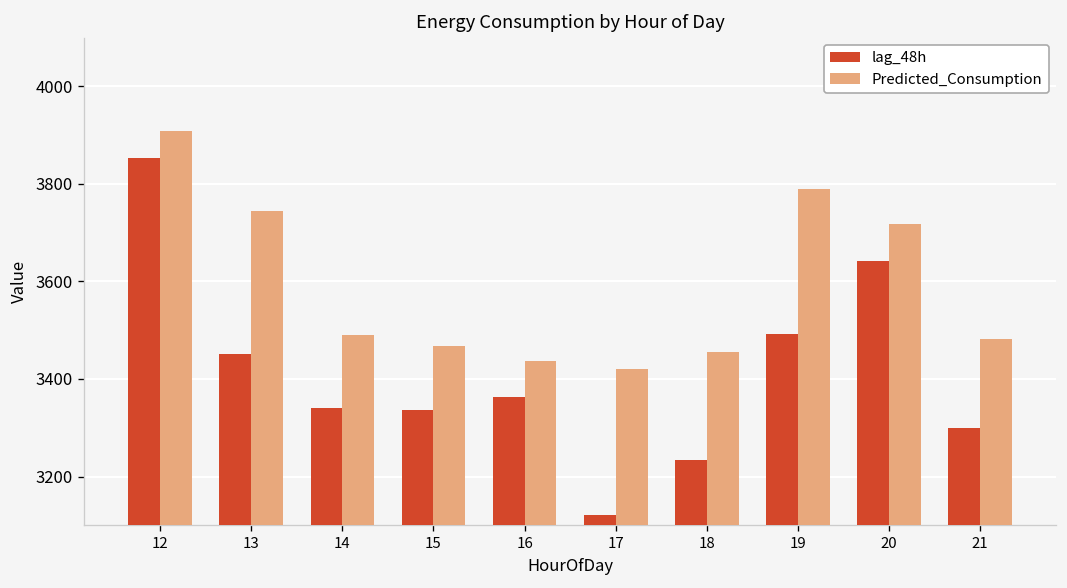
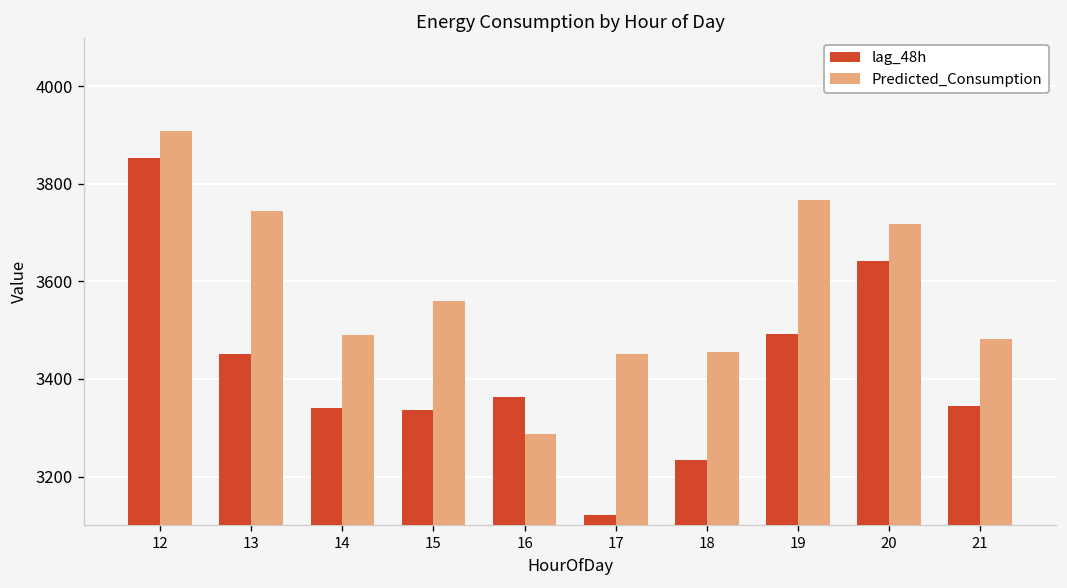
Predicted_Consumption, 15: 3470 -> 3560
Predicted_Consumption, 16: 3440 -> 3290
Predicted_Consumption, 17: 3420 -> 3450
Predicted_Consumption, 19: 3790 -> 3770
lag_48h, 21: 3300 -> 3350
